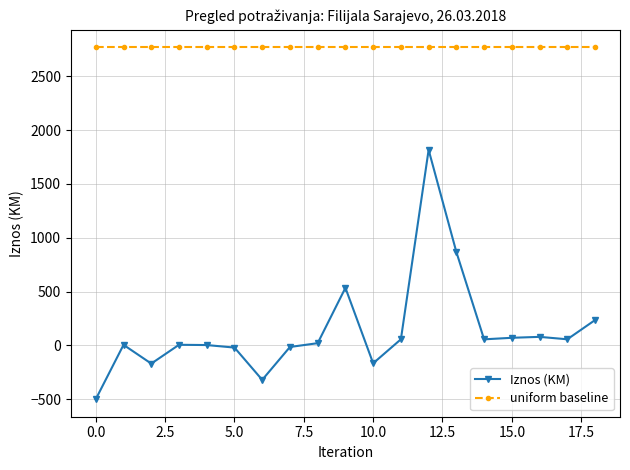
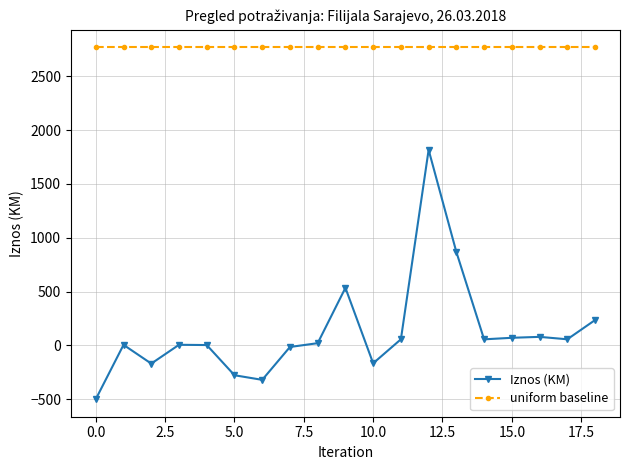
Iznos (KM), 5.0: -20 -> -280
